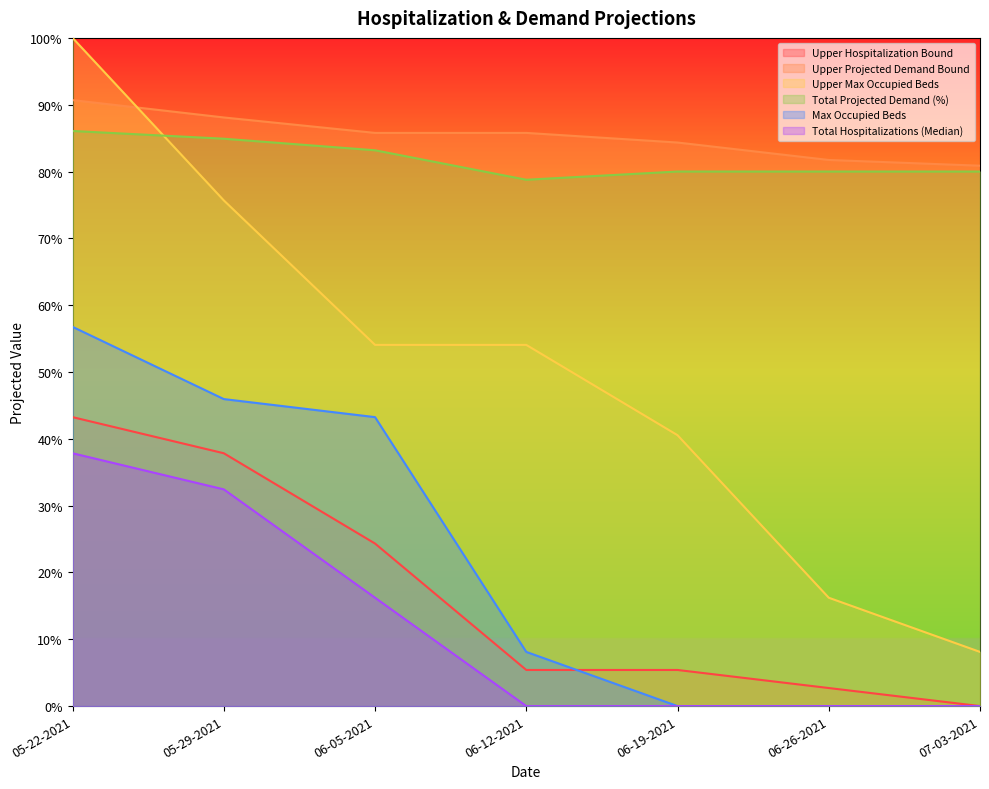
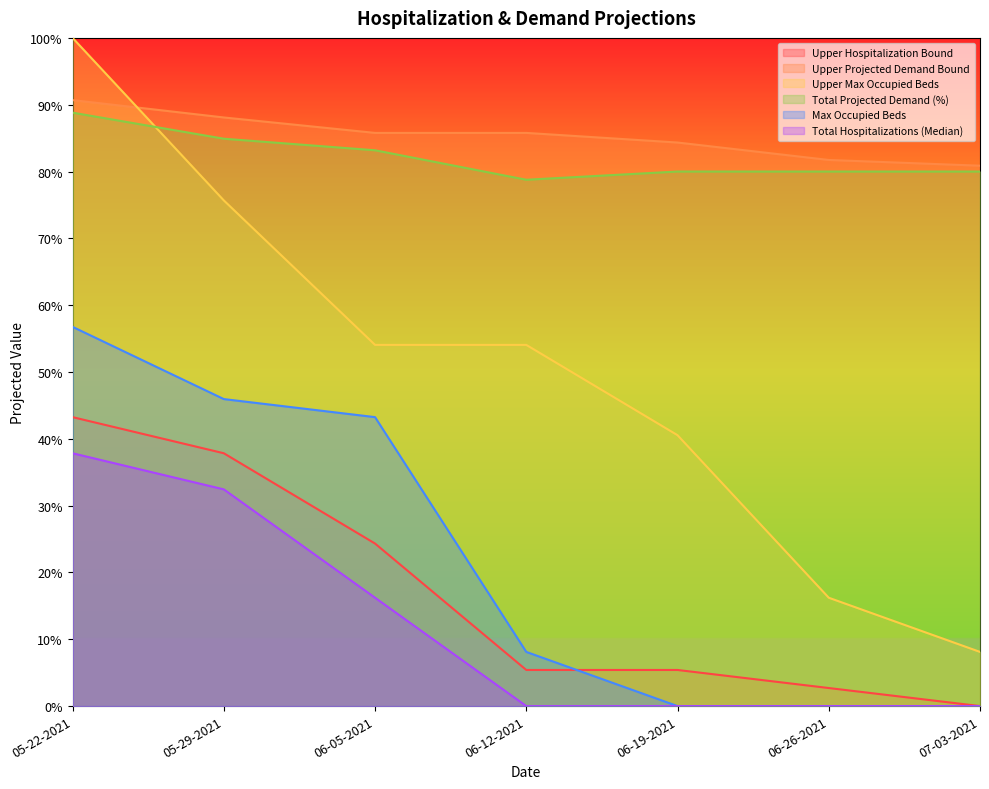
Total Projected Demand (%), 05-22-2021: 86% -> 89%
